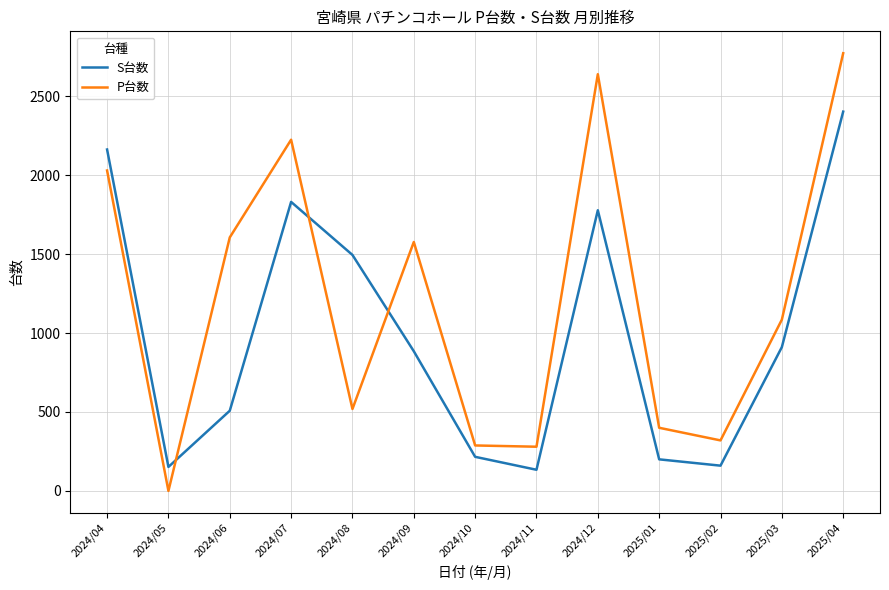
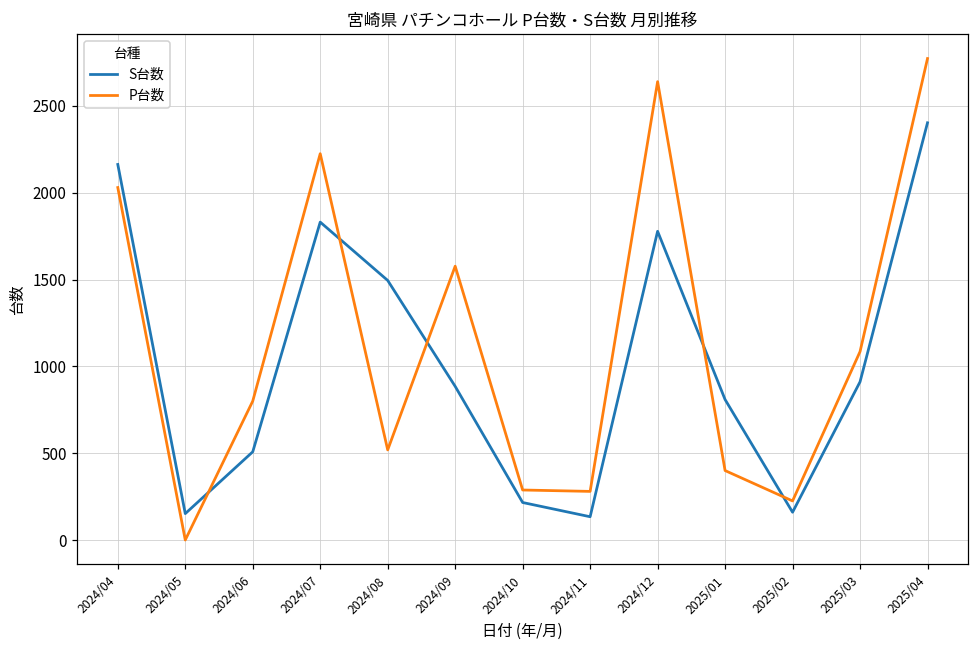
P台数, 2024/06: 1610 -> 800
S台数, 2025/01: 200 -> 810
P台数, 2025/02: 320 -> 230
